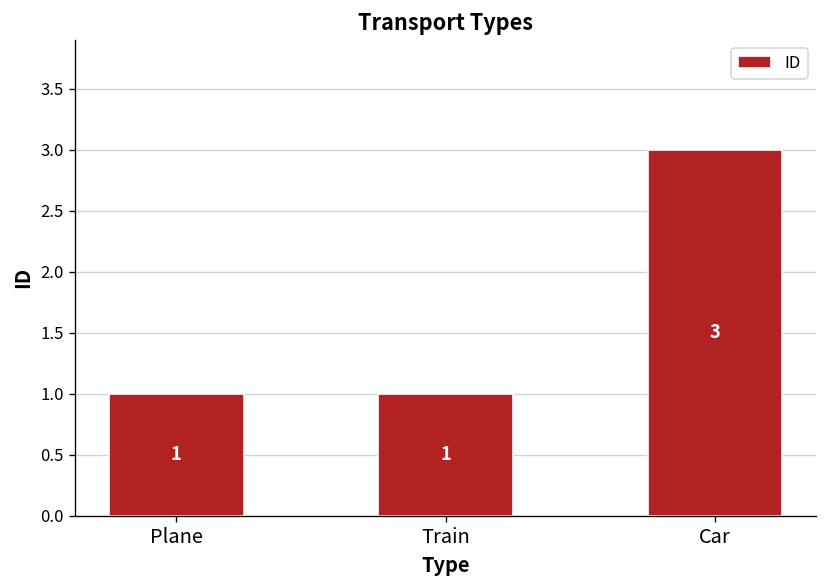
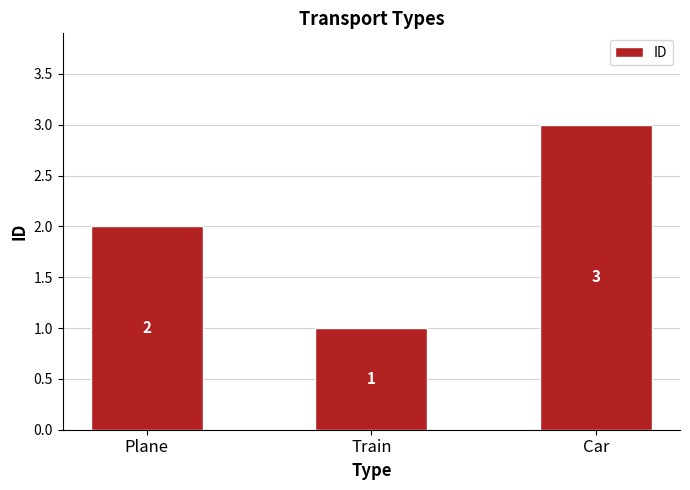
Plane: 1 -> 2
